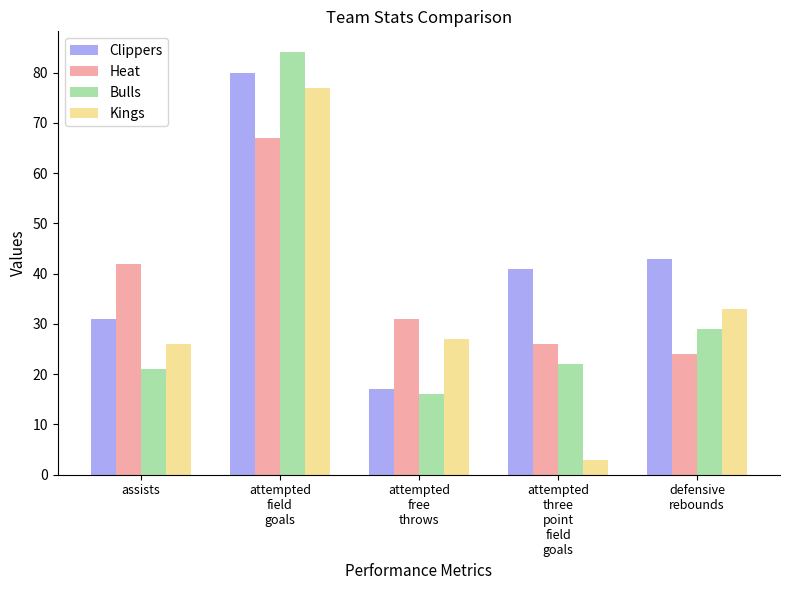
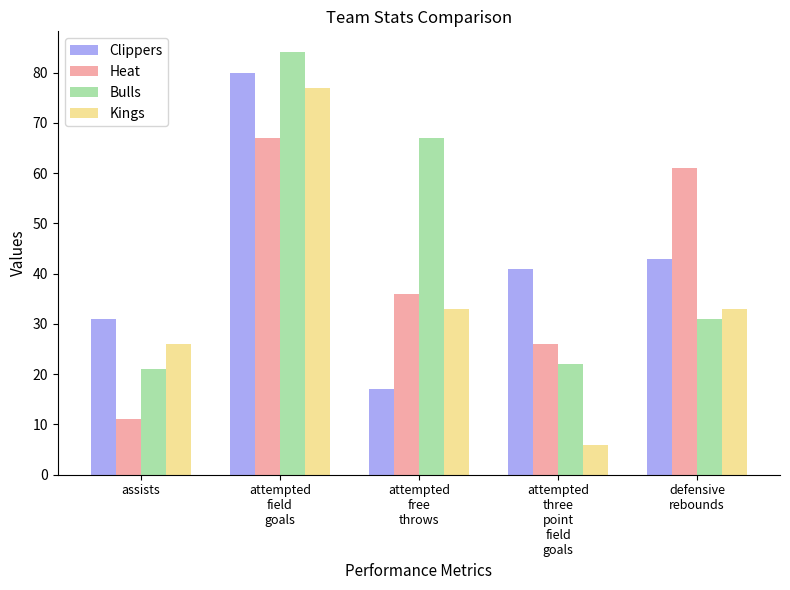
Heat, assists: 42 -> 11
Heat, attempted free throws: 31 -> 36
Bulls, attempted free throws: 16 -> 67
Kings, attempted free throws: 27 -> 33
Kings, attempted three point field goals: 3 -> 6
Heat, defensive rebounds: 24 -> 61
Bulls, defensive rebounds: 29 -> 31
